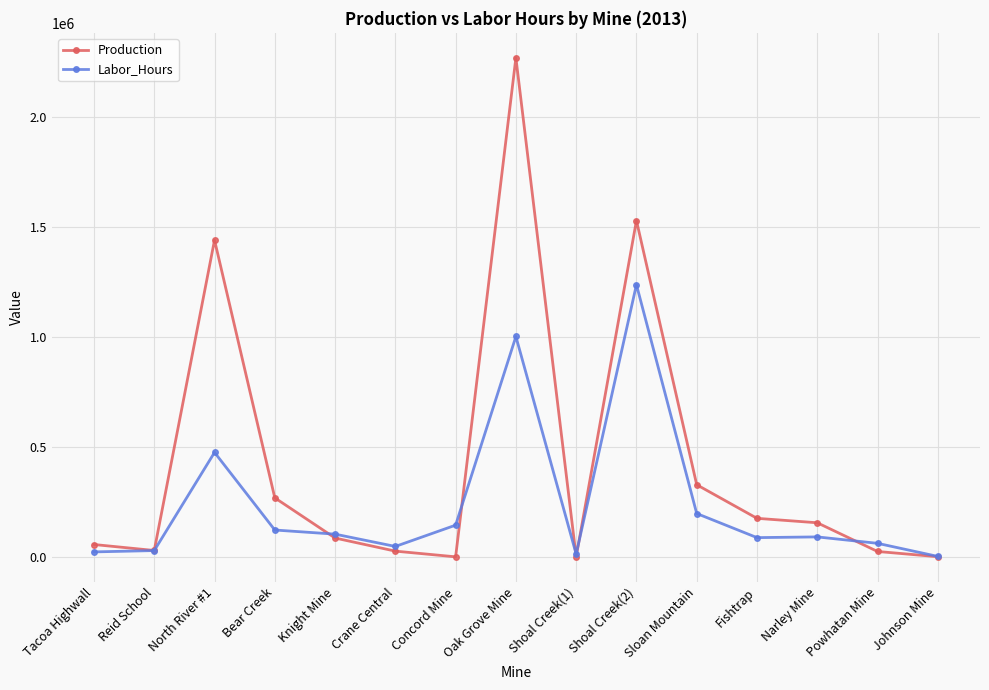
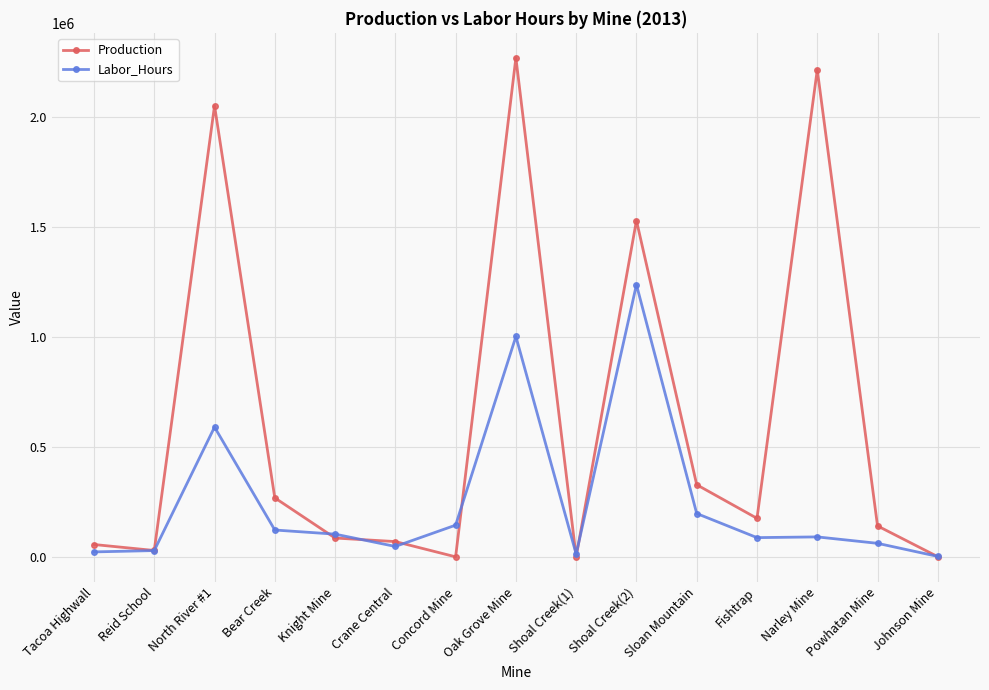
Production, North River #1: 1440000 -> 2050000
Labor_Hours, North River #1: 470000 -> 590000
Production, Crane Central: 30000 -> 70000
Production, Narley Mine: 150000 -> 2210000
Production, Powhatan Mine: 20000 -> 140000
